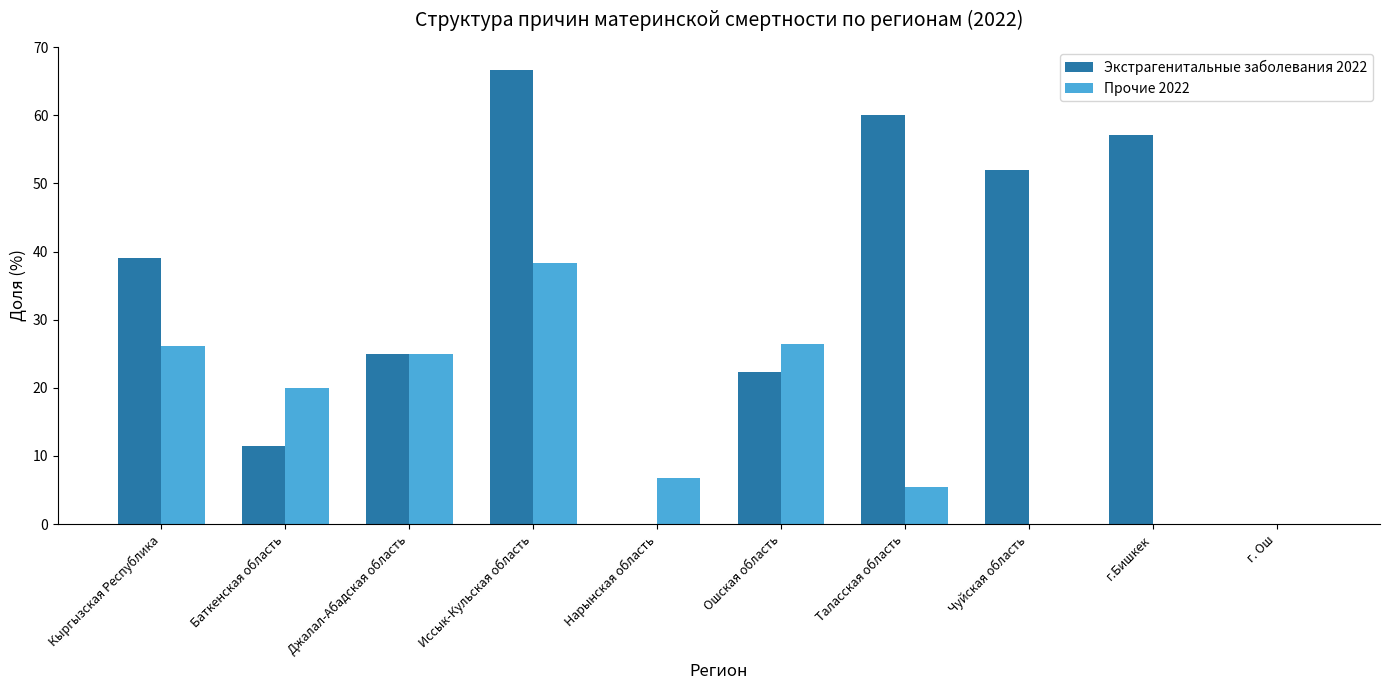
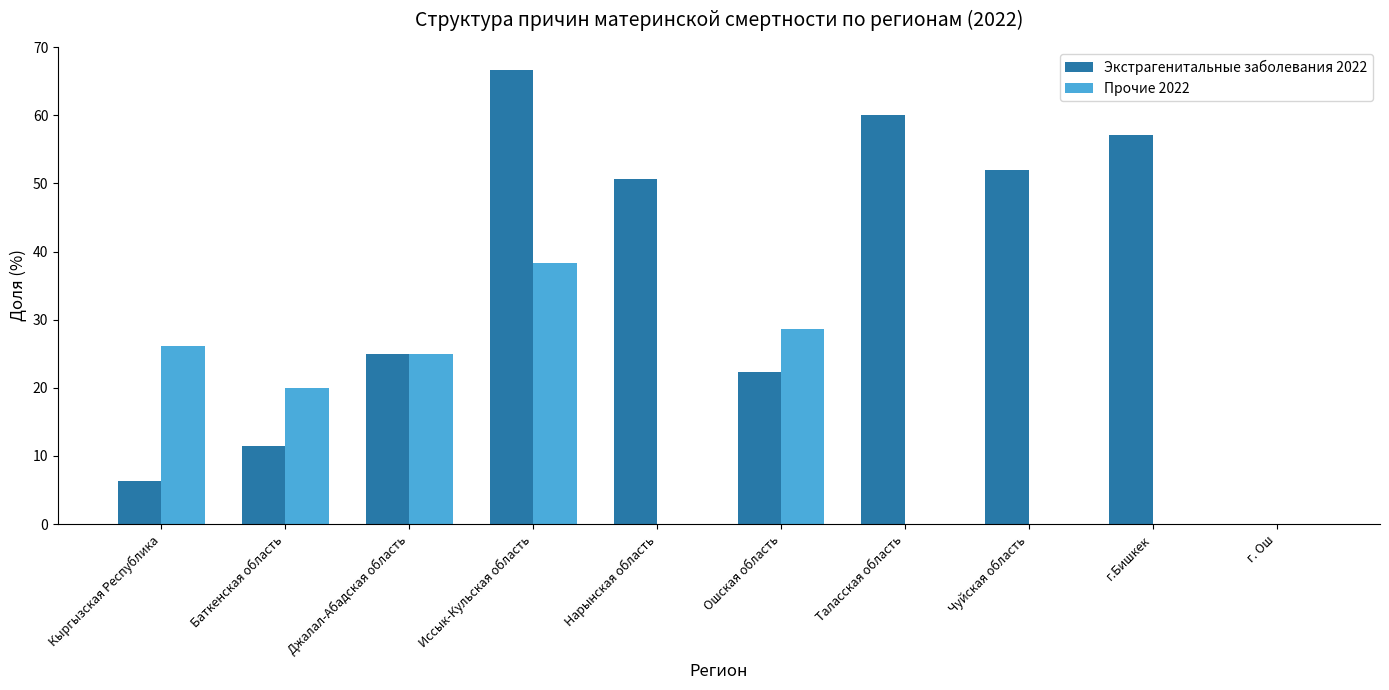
Экстрагенитальные заболевания 2022, Кыргызская Республика: 39 -> 6
Экстрагенитальные заболевания 2022, Нарынская область: 0 -> 51
Прочие 2022, Нарынская область: 7 -> 0
Прочие 2022, Ошская область: 27 -> 29
Прочие 2022, Таласская область: 5 -> 0
